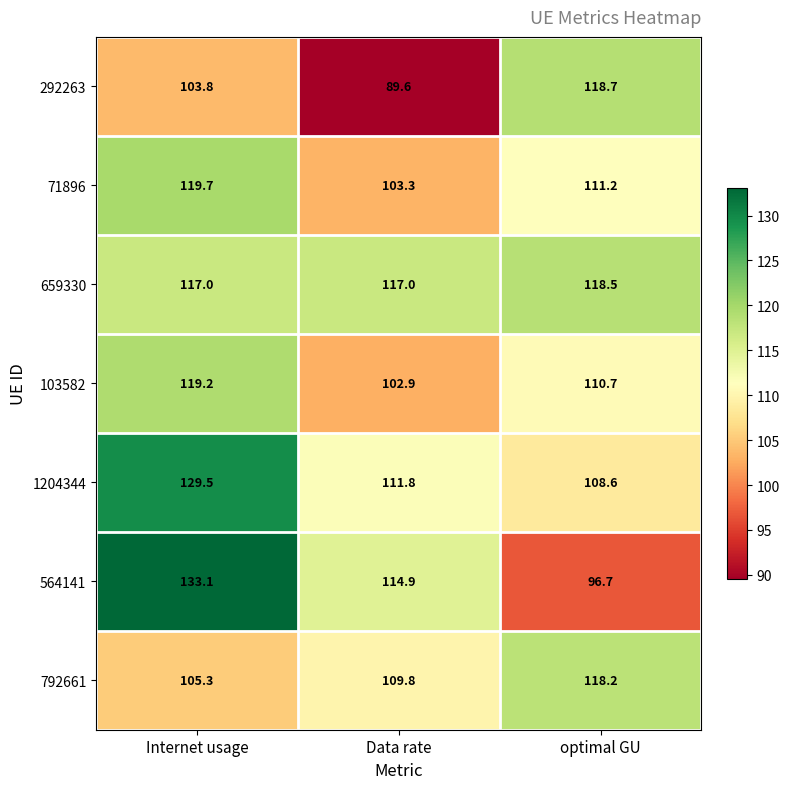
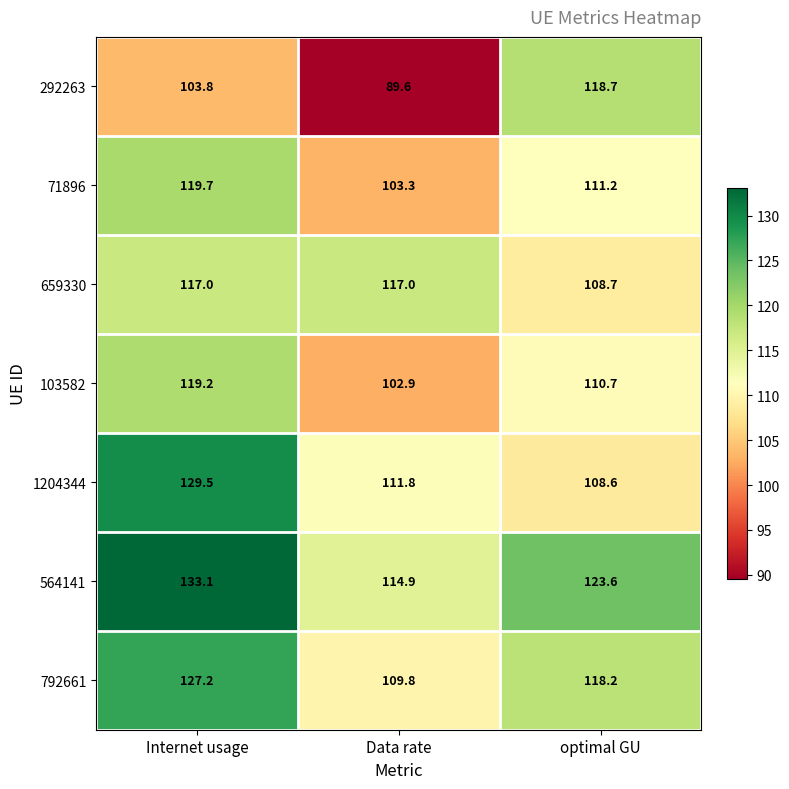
659330, optimal GU: 118.5 -> 108.7
564141, optimal GU: 96.7 -> 123.6
792661, Internet usage: 105.3 -> 127.2
